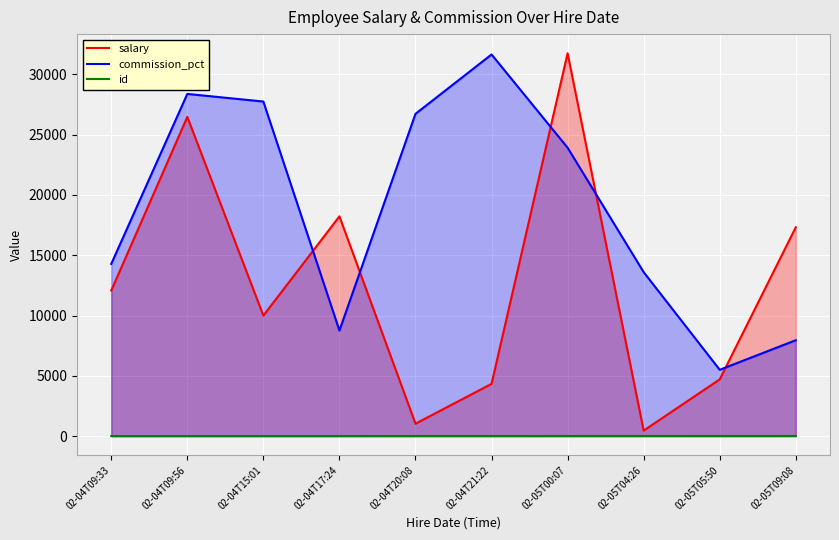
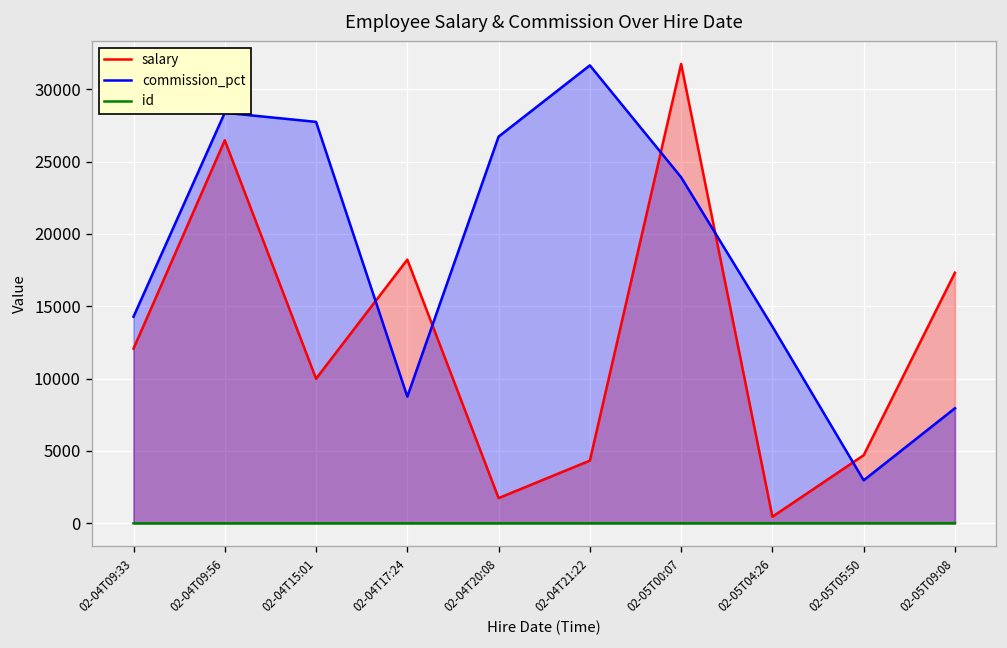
salary, 02-04T20:08: 1000 -> 1700
commission_pct, 02-05T05:50: 5500 -> 3000
